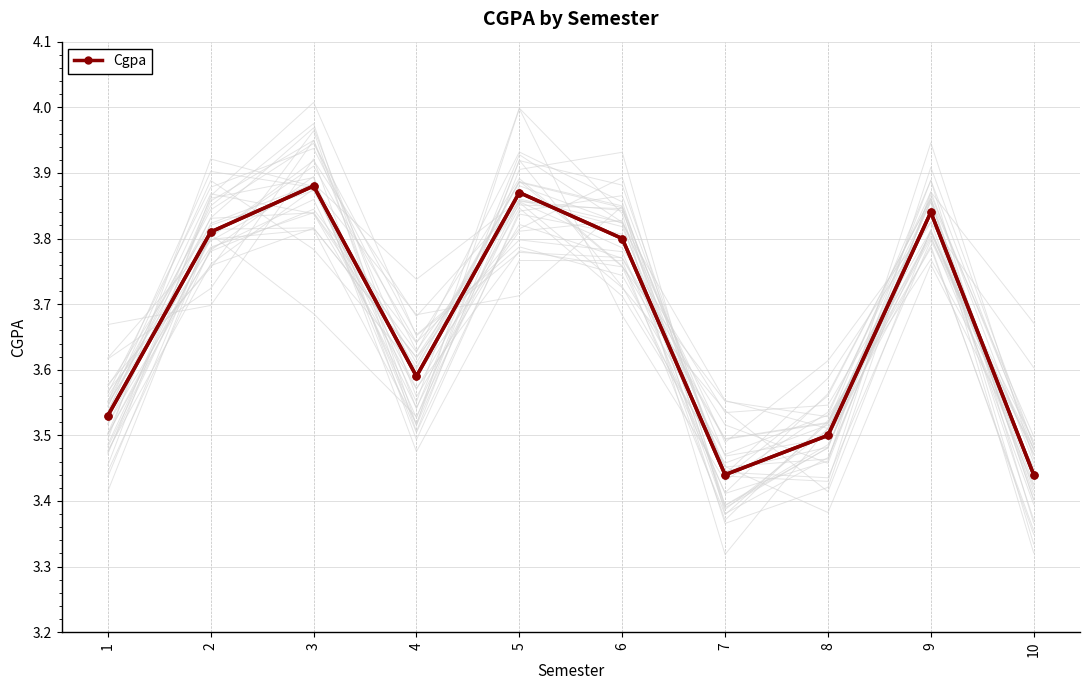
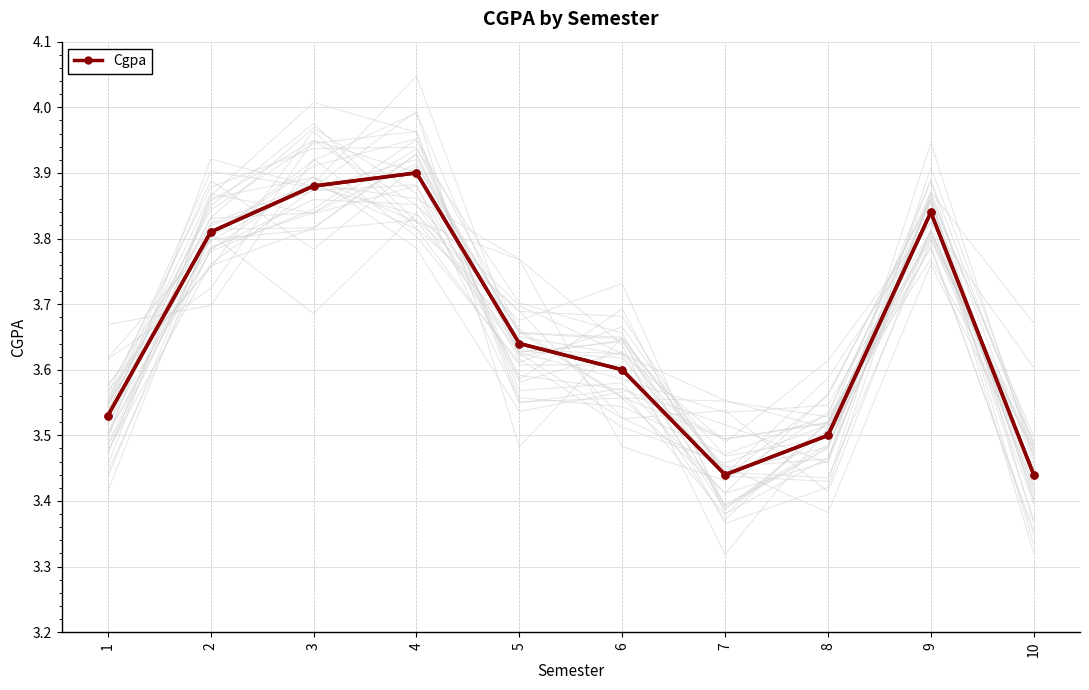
Cgpa, 4: 3.59 -> 3.90
Cgpa, 5: 3.87 -> 3.64
Cgpa, 6: 3.8 -> 3.6
